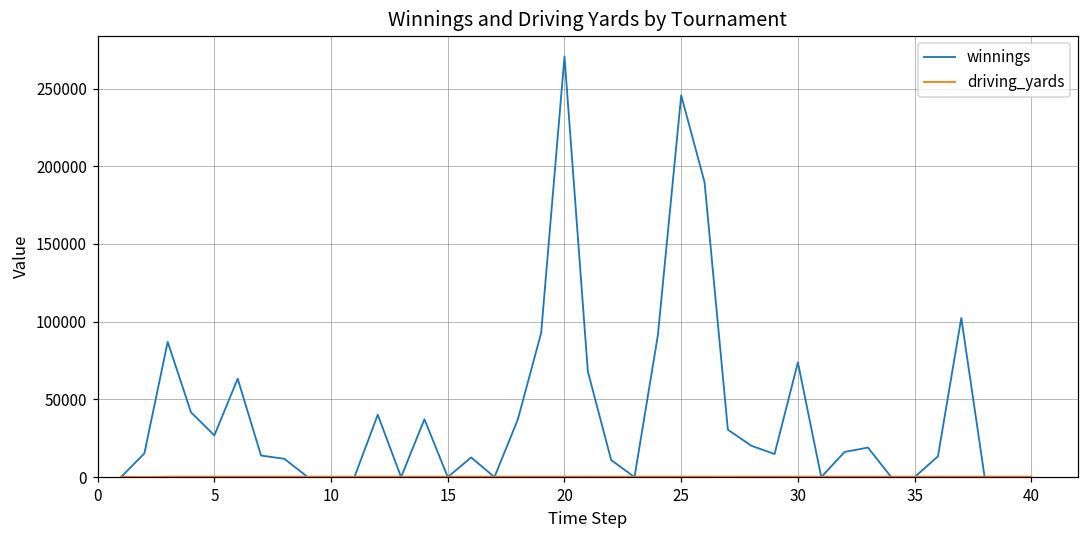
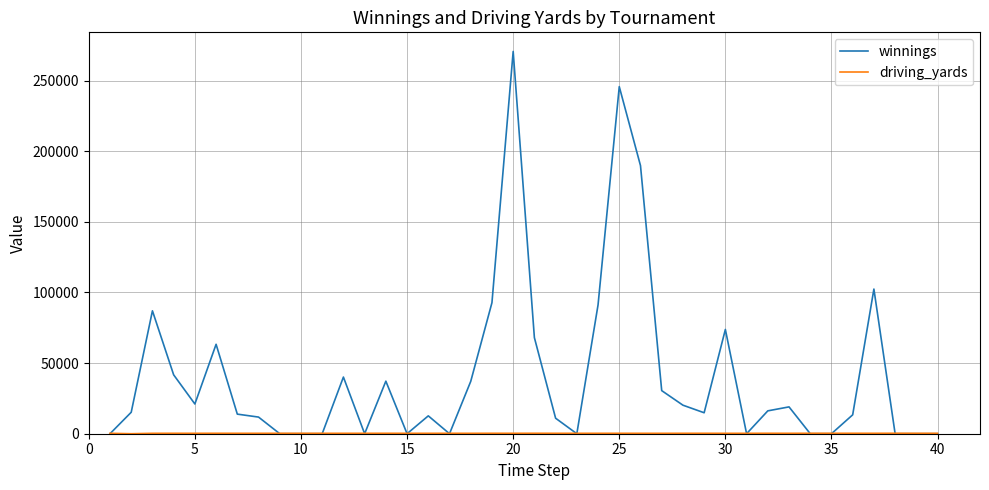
winnings, 5: 27000 -> 21000
